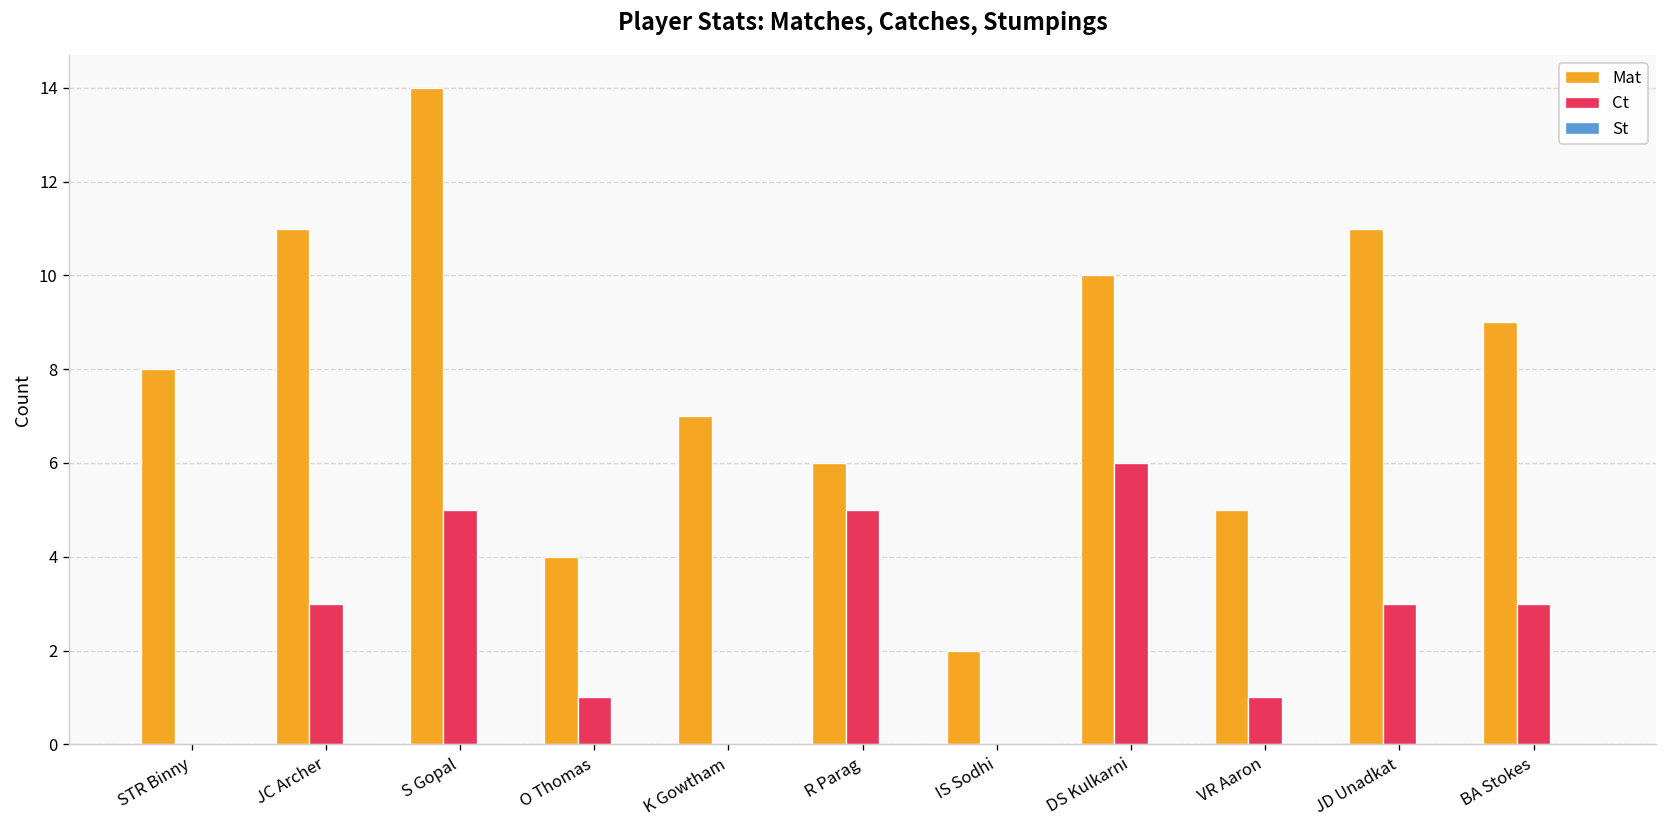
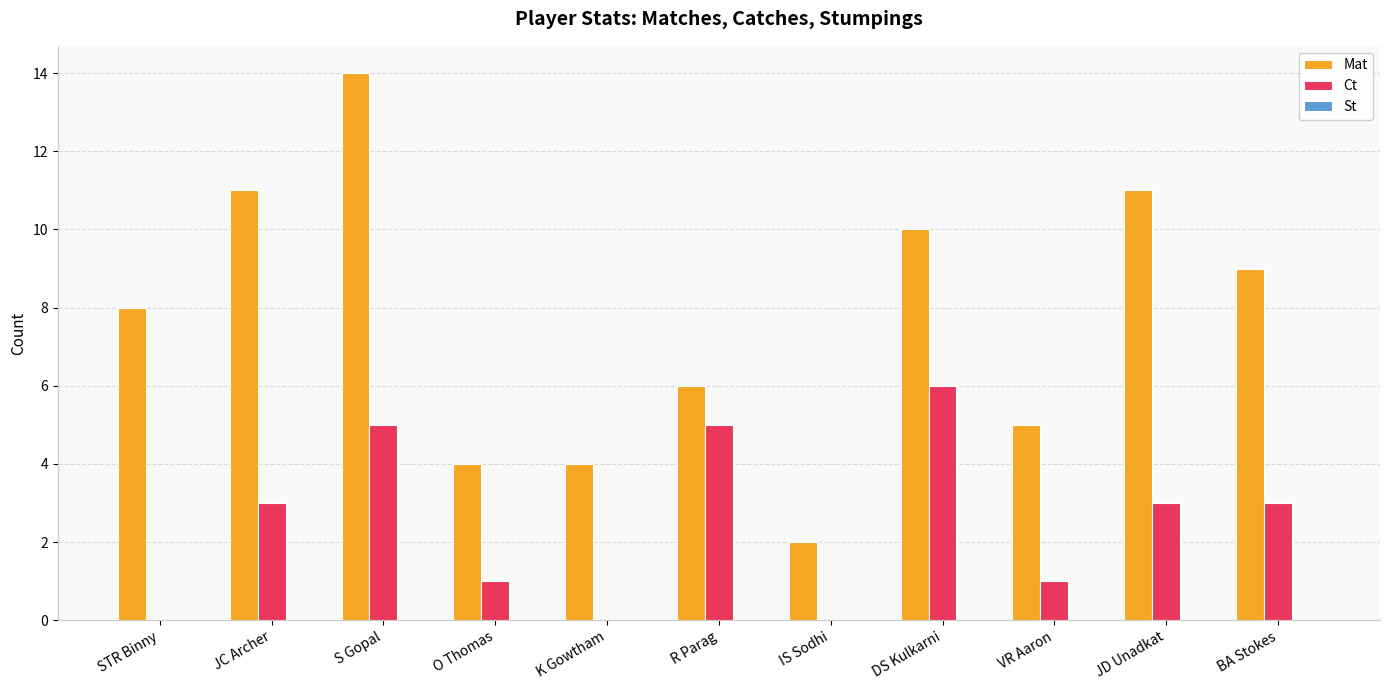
Mat, K Gowtham: 7 -> 4
